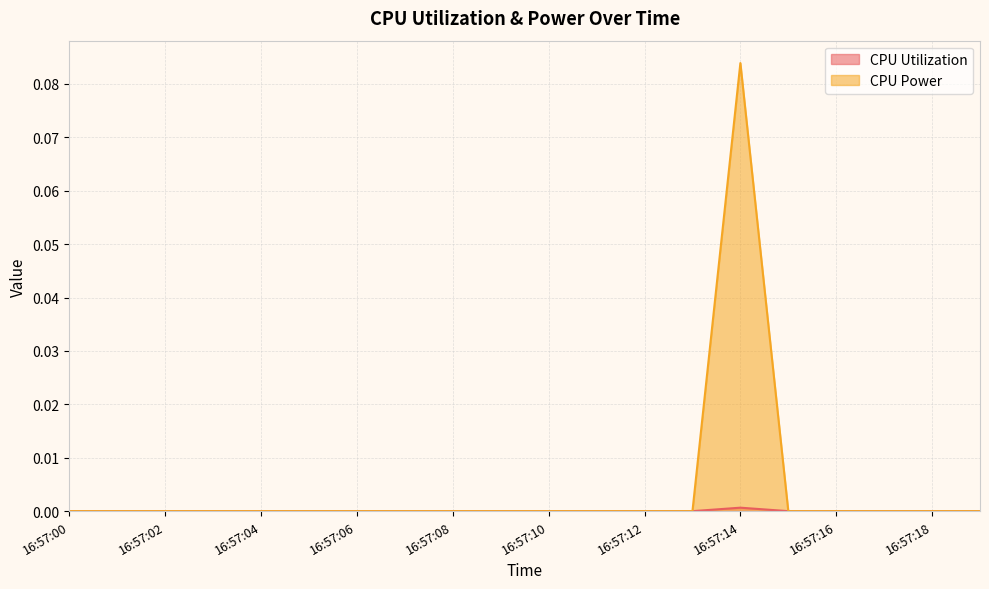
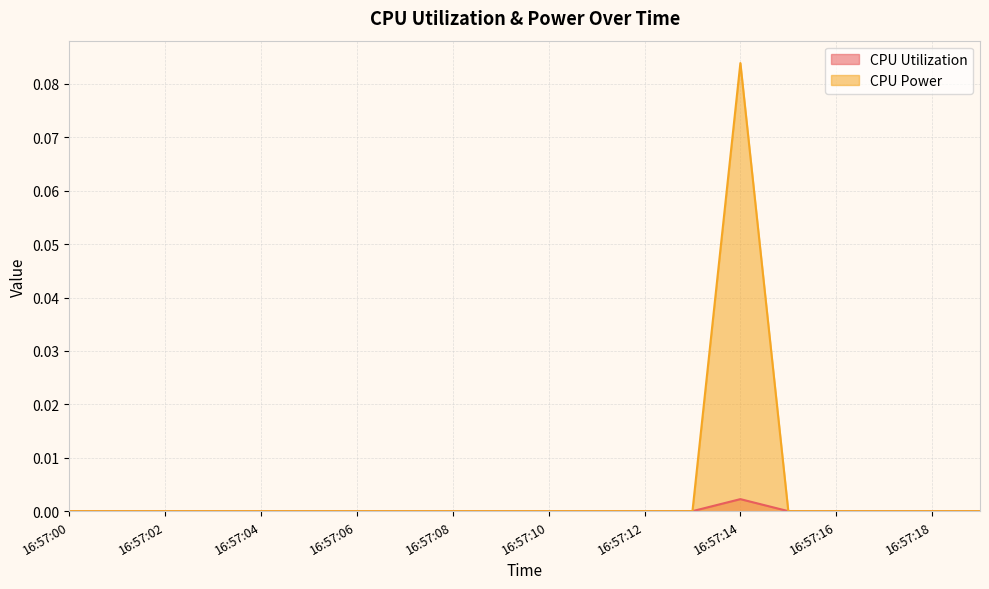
CPU Utilization, 16:57:14: 0.001 -> 0.002
